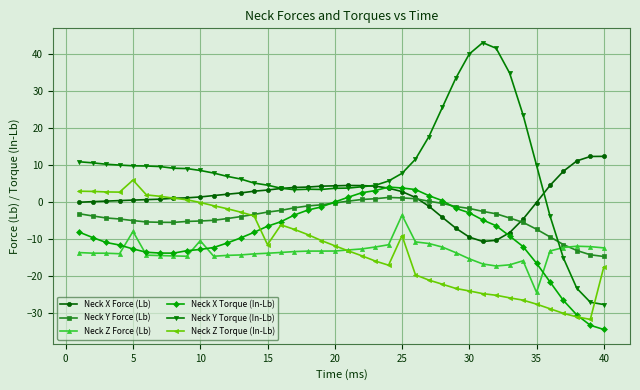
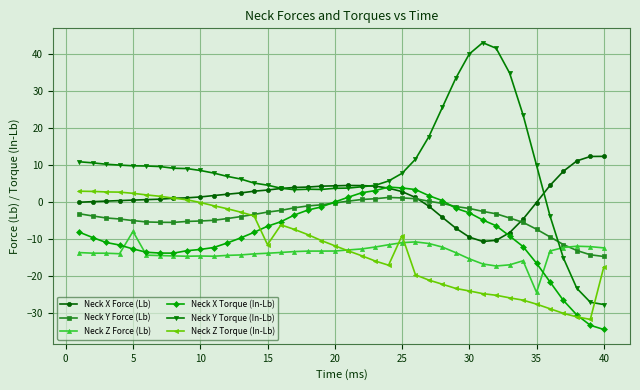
Neck Z Torque (In-Lb), 5: 6 -> 2
Neck Z Force (Lb), 10: -10 -> -15
Neck Z Force (Lb), 25: -3 -> -11
